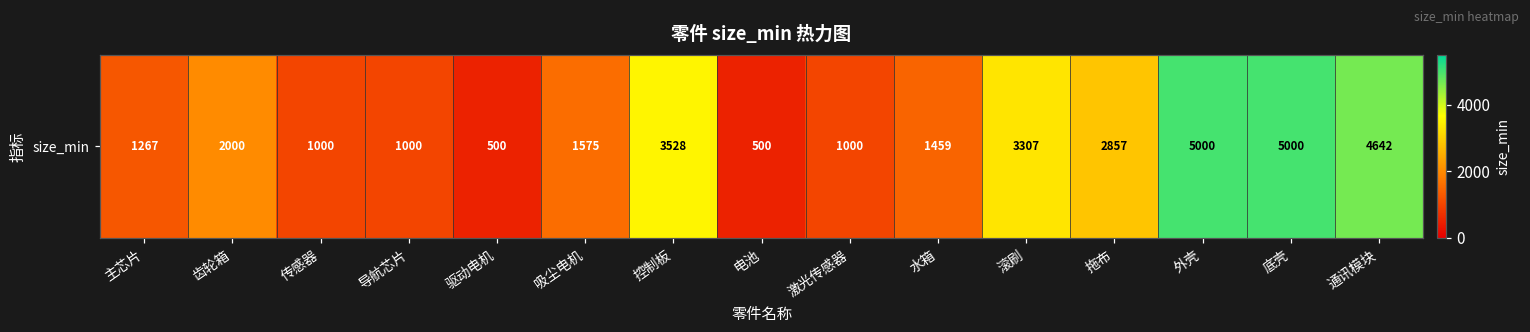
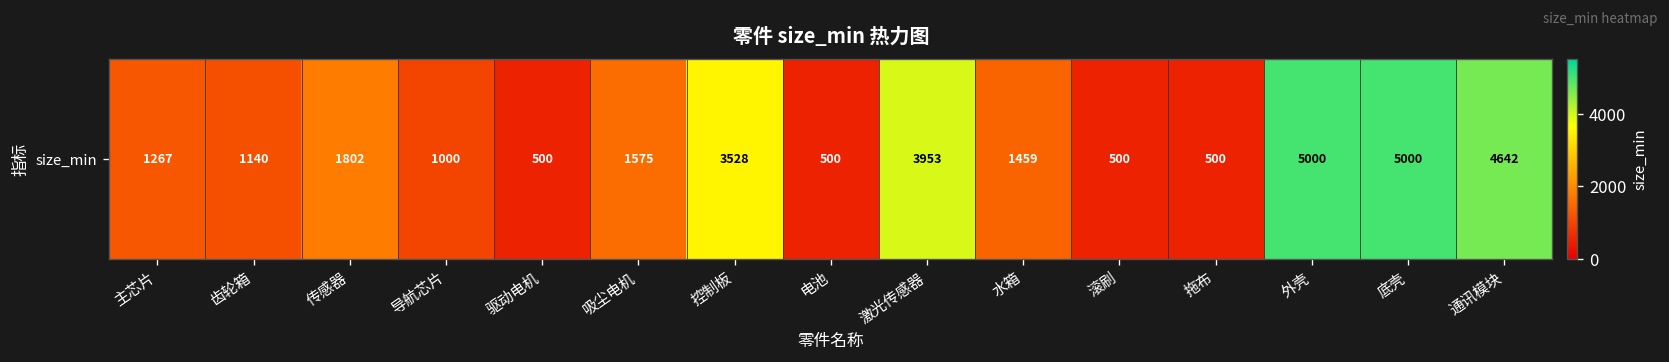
size_min, 齿轮箱: 2000 -> 1140
size_min, 传感器: 1000 -> 1802
size_min, 激光传感器: 1000 -> 3953
size_min, 滚刷: 3307 -> 500
size_min, 拖布: 2857 -> 500
